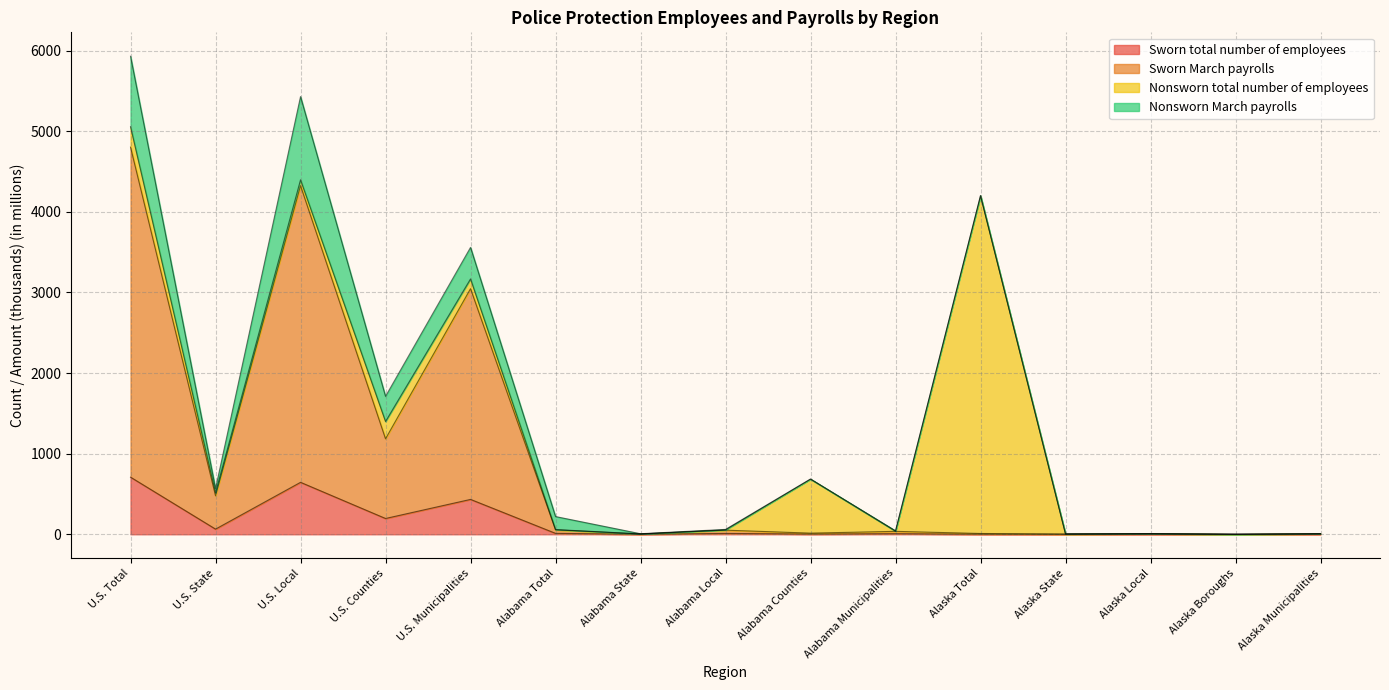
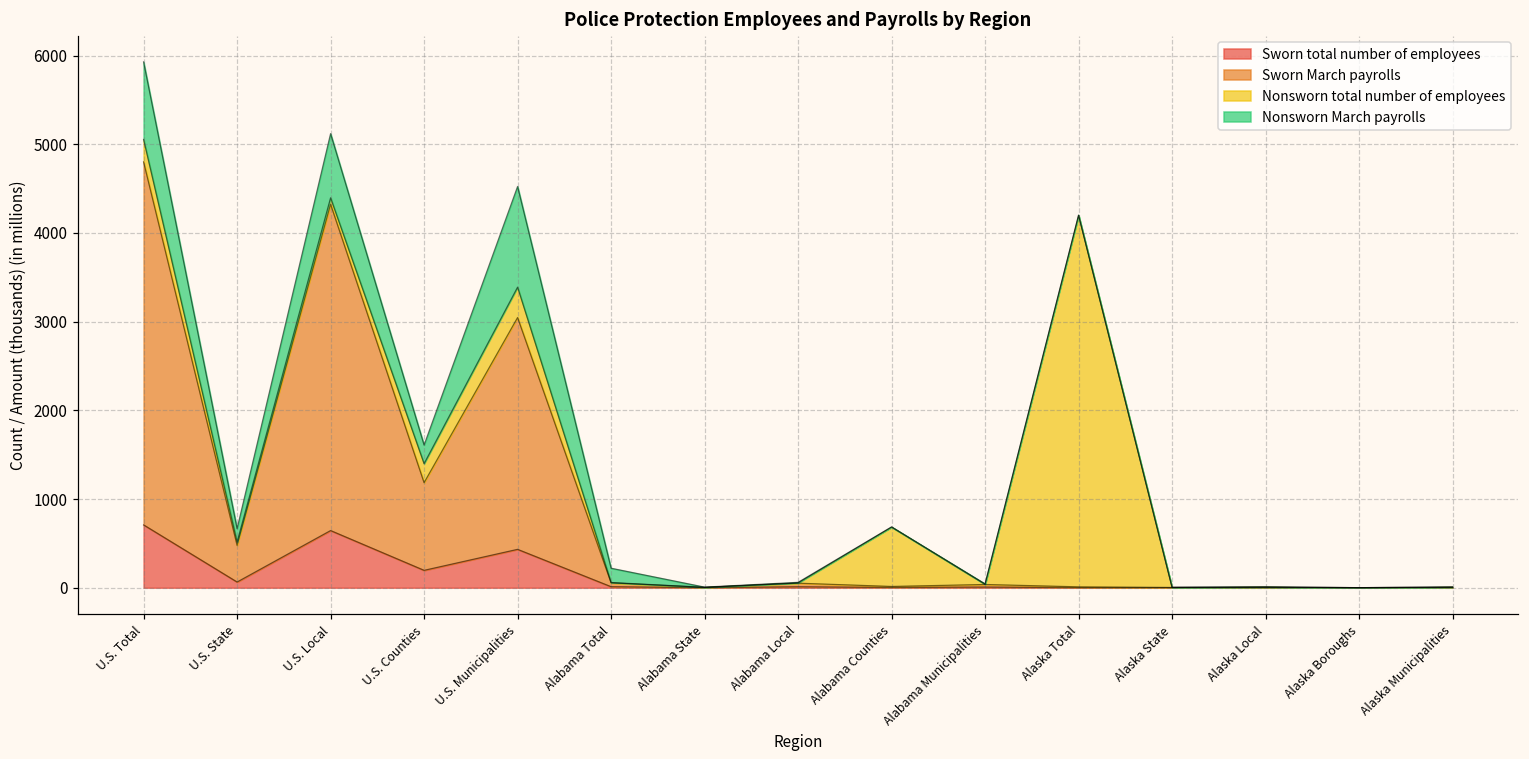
Nonsworn March payrolls, U.S. State: 100 -> 200
Nonsworn March payrolls, U.S. Local: 1000 -> 700
Nonsworn March payrolls, U.S. Counties: 300 -> 200
Nonsworn total number of employees, U.S. Municipalities: 100 -> 300
Nonsworn March payrolls, U.S. Municipalities: 400 -> 1100
